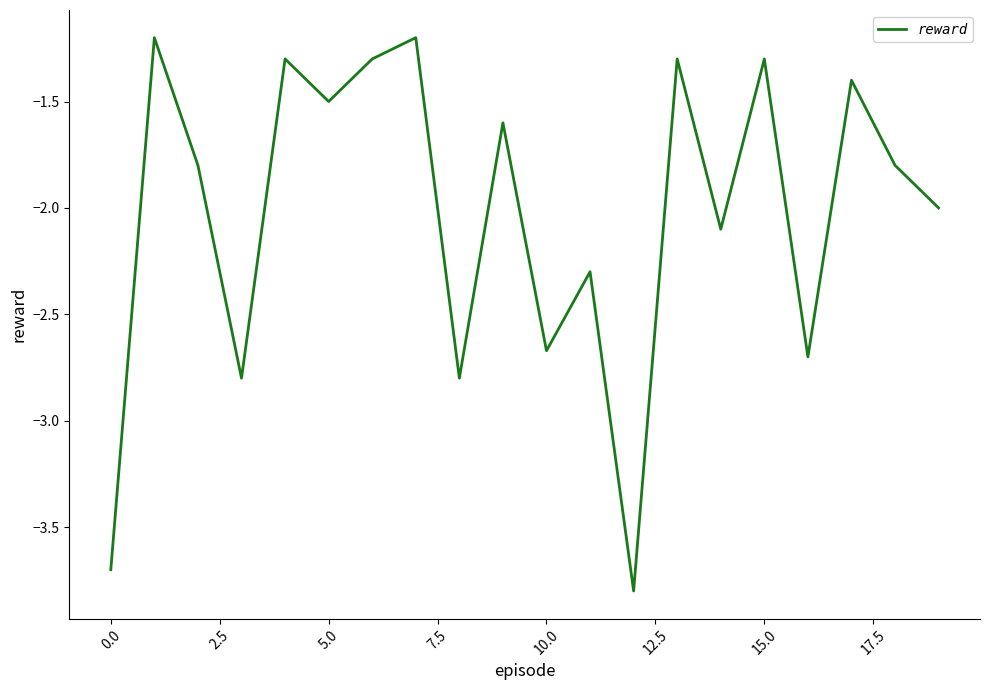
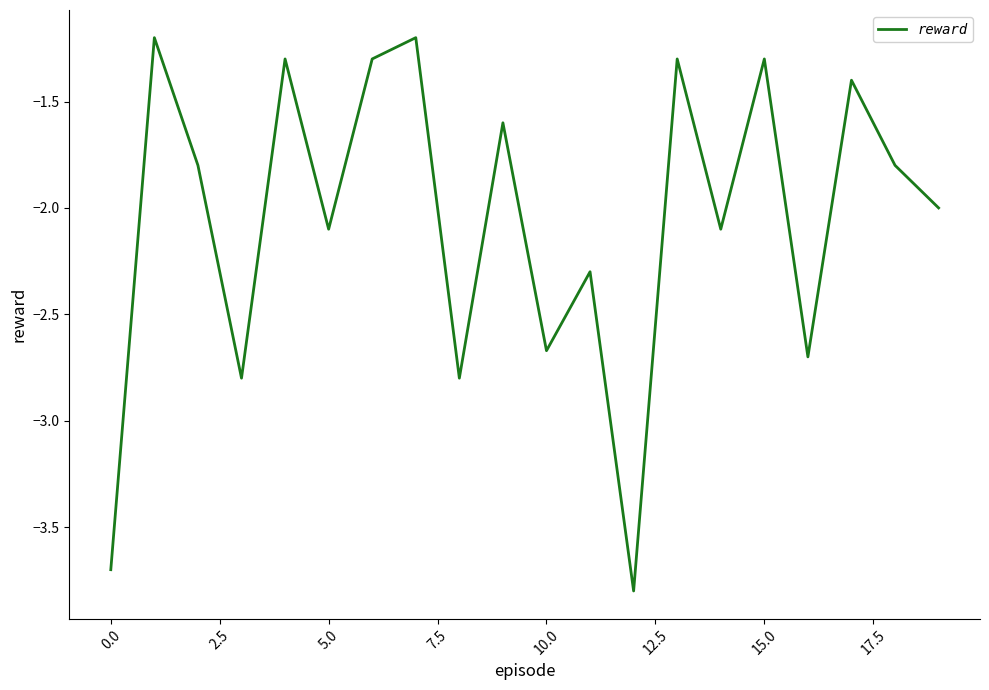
5.0: -1.5 -> -2.1
